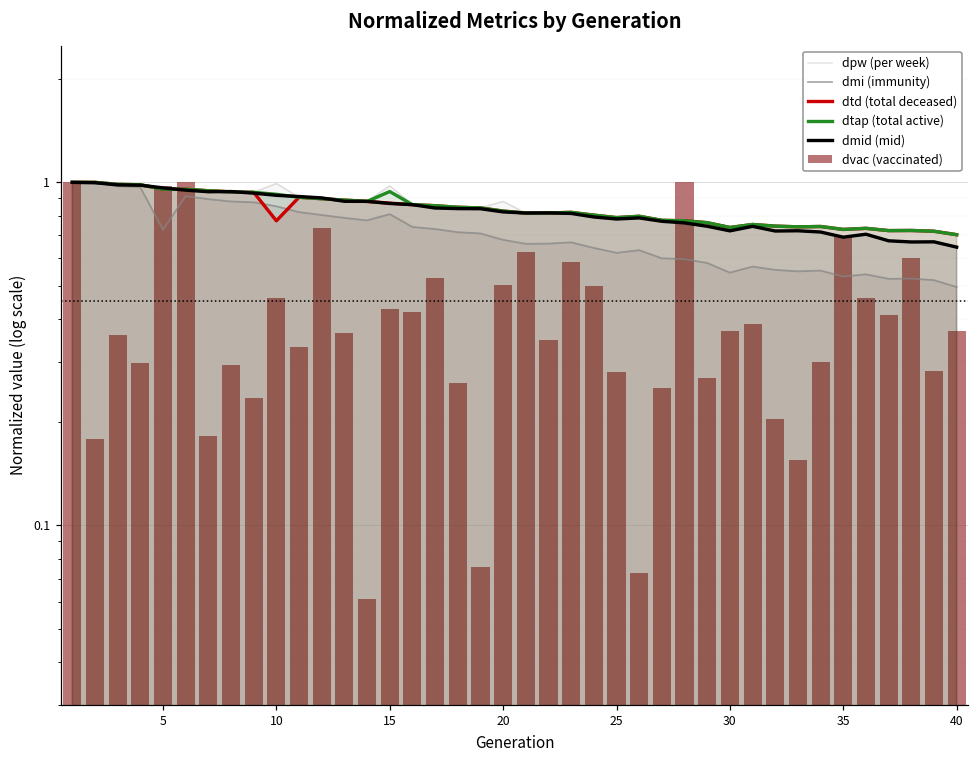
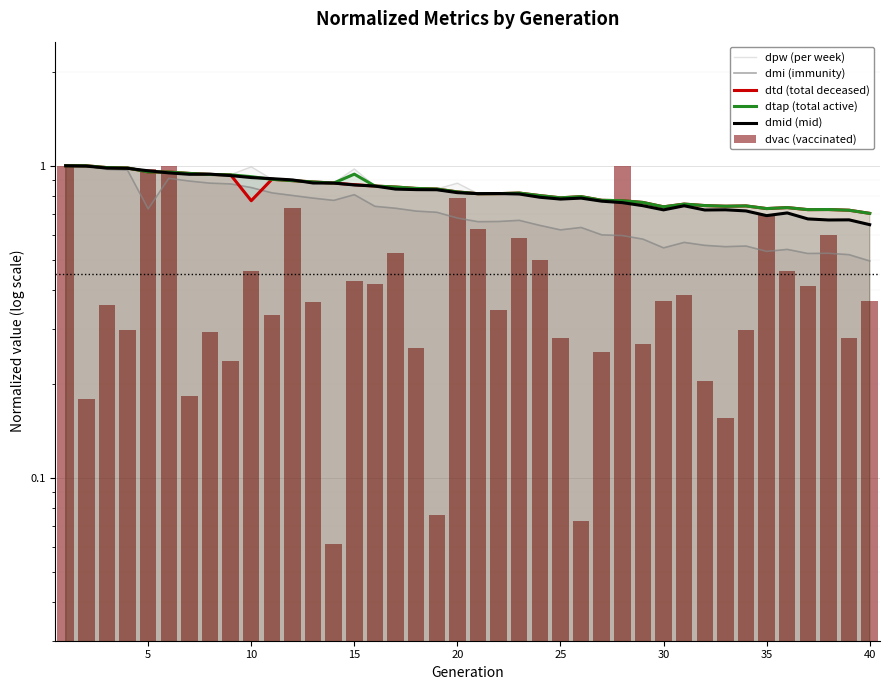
dvac (vaccinated), 20: 0.50 -> 0.79
